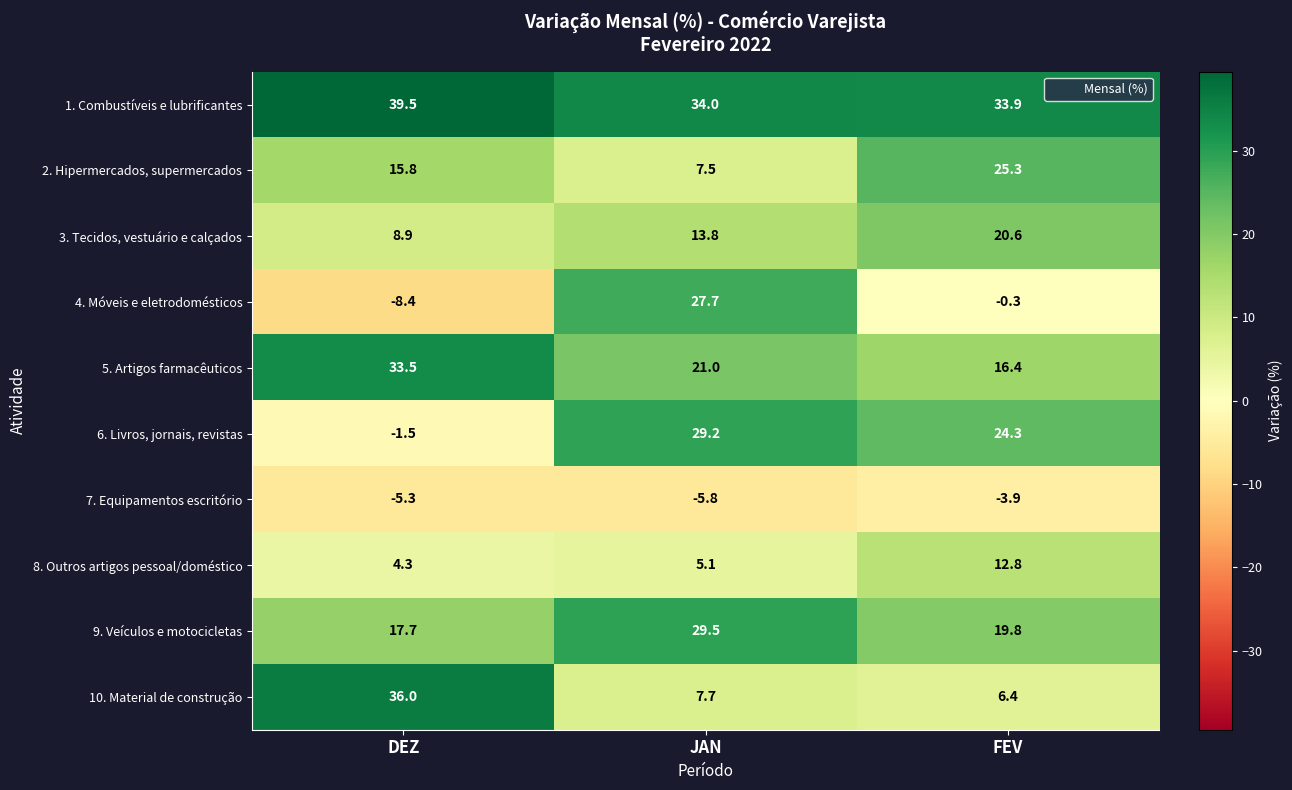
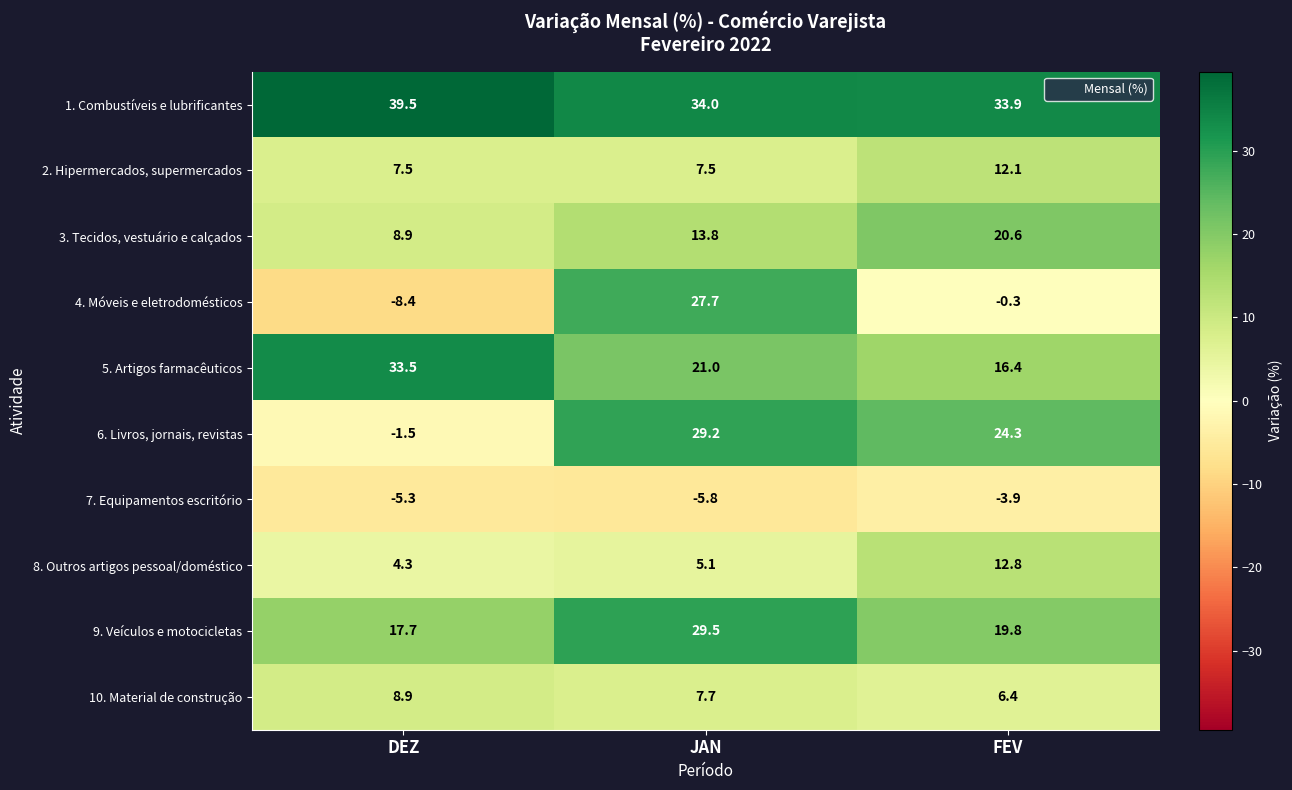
2. Hipermercados, supermercados, DEZ: 15.8 -> 7.5
2. Hipermercados, supermercados, FEV: 25.3 -> 12.1
10. Material de construção, DEZ: 36.0 -> 8.9
